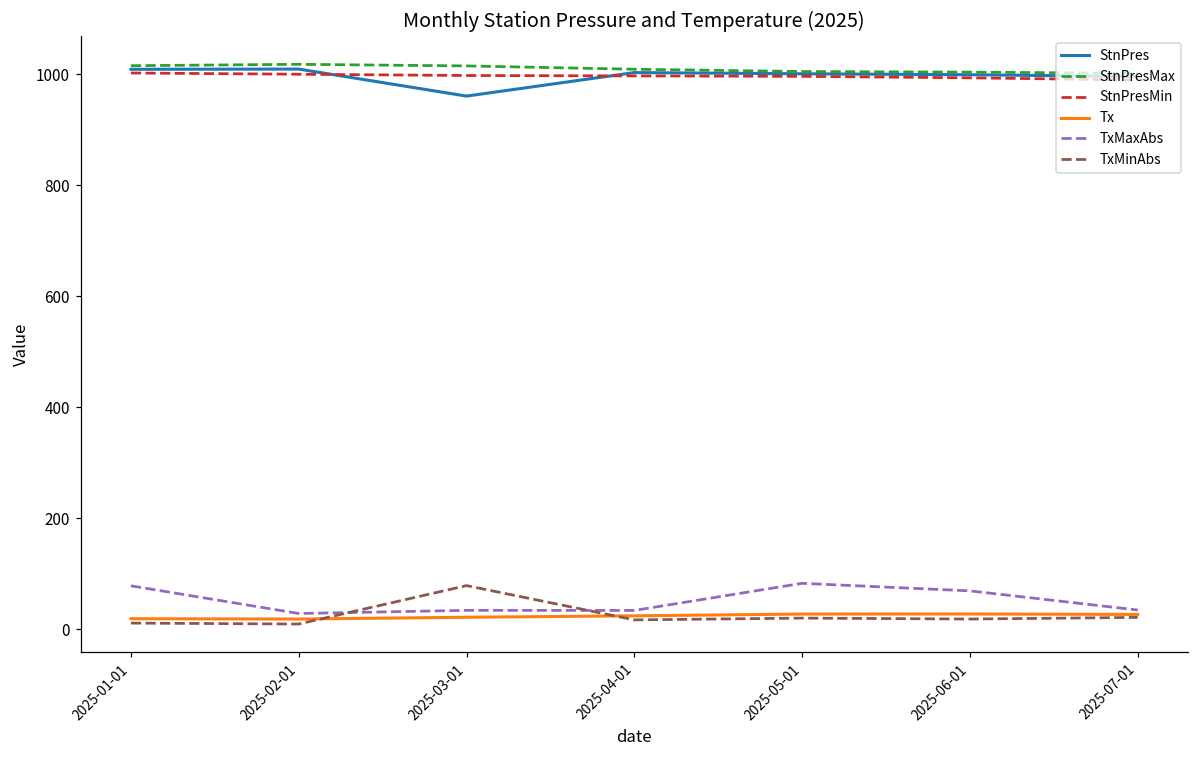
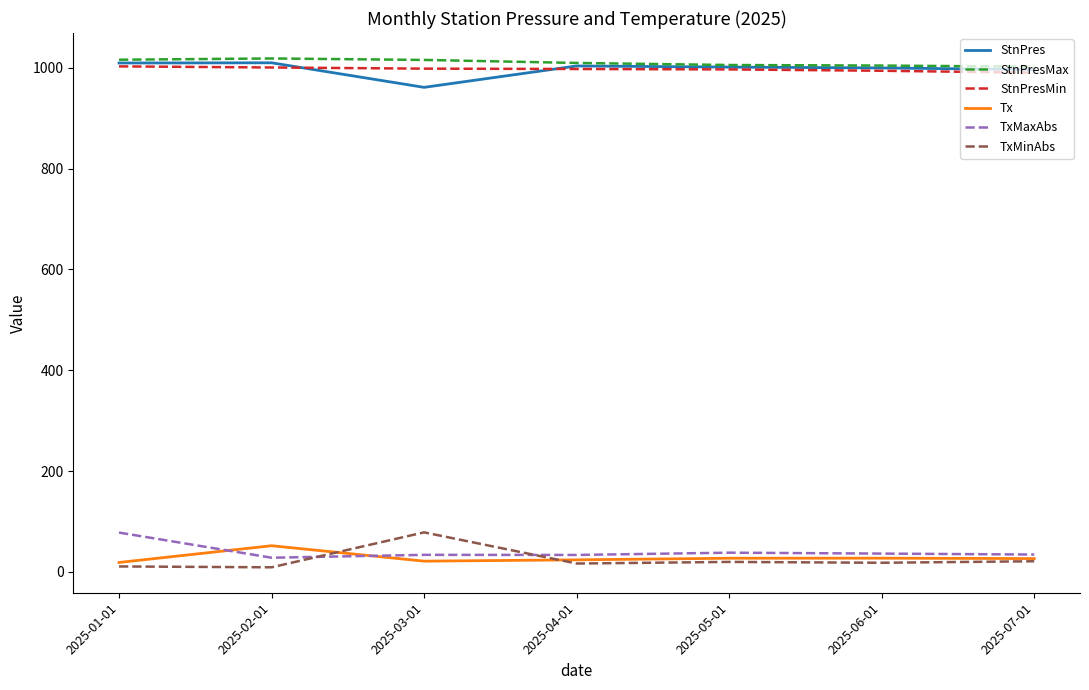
Tx, 2025-02-01: 20 -> 50
TxMaxAbs, 2025-05-01: 80 -> 40
TxMaxAbs, 2025-06-01: 70 -> 40
